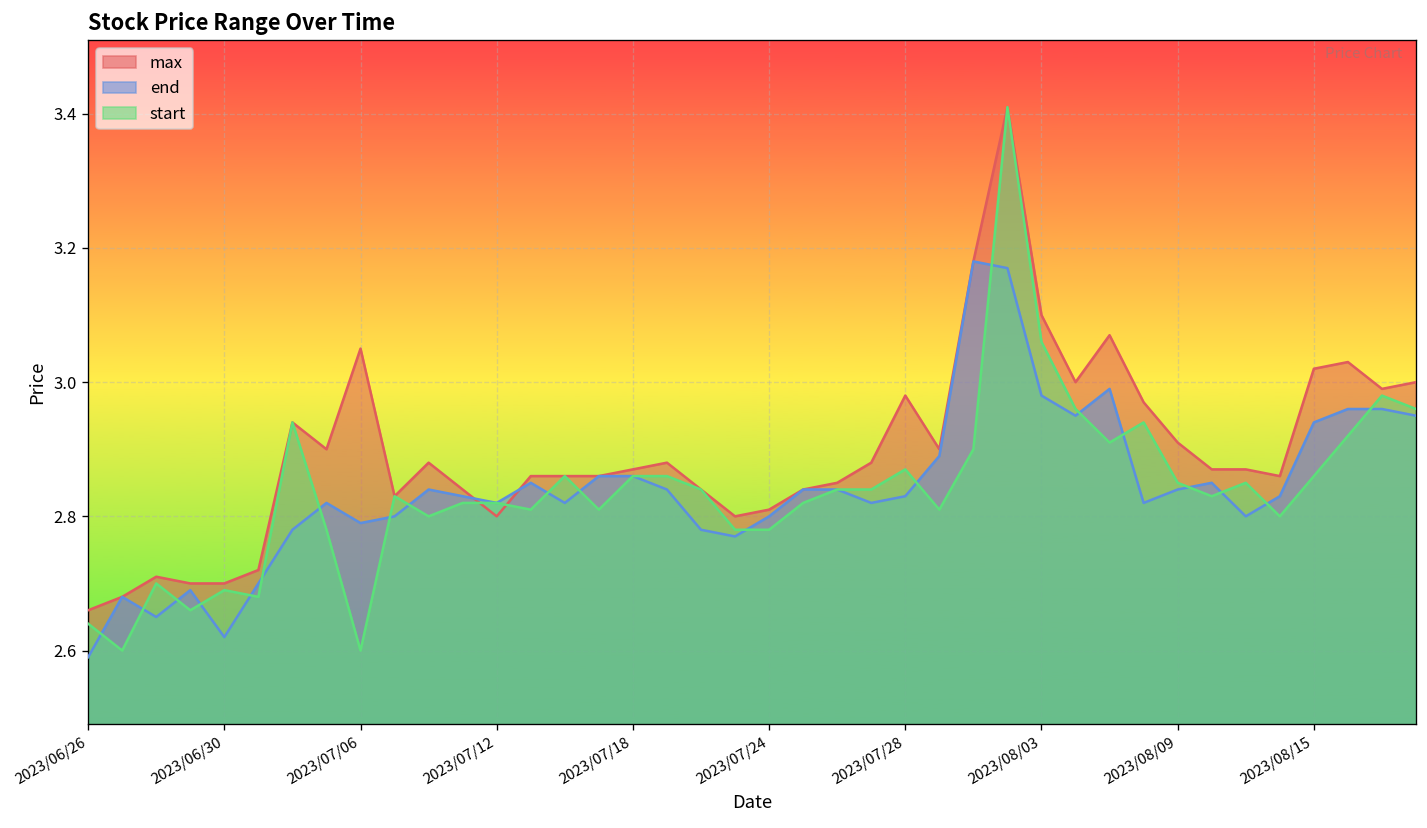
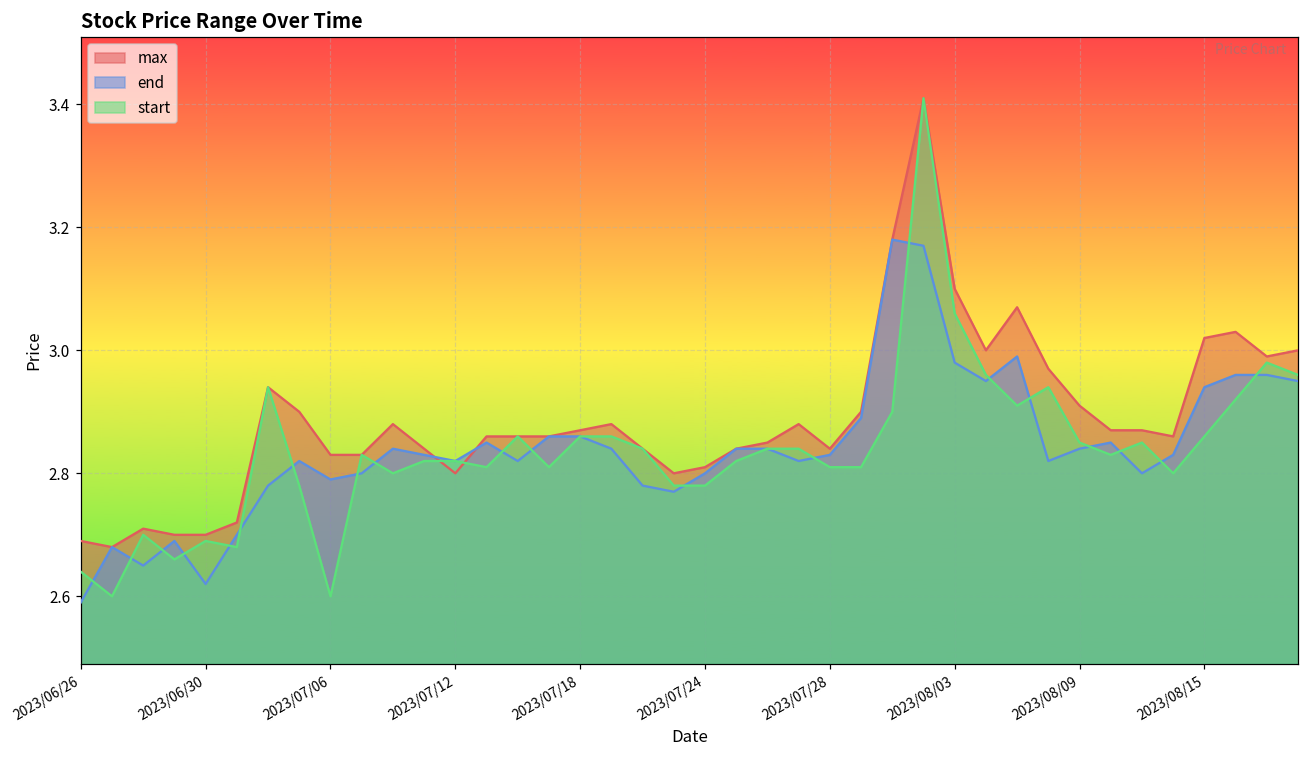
max, 2023/06/26: 2.66 -> 2.69
max, 2023/07/06: 3.05 -> 2.83
max, 2023/07/28: 2.98 -> 2.84
start, 2023/07/28: 2.87 -> 2.81
